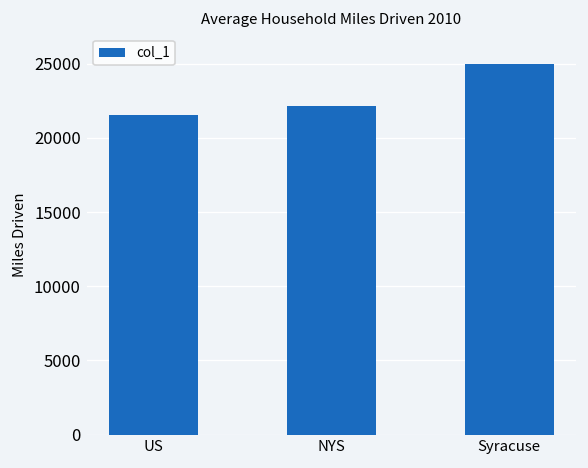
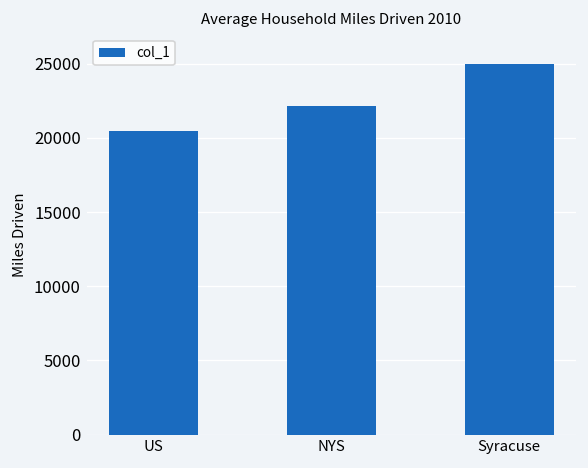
US: 21500 -> 20500
